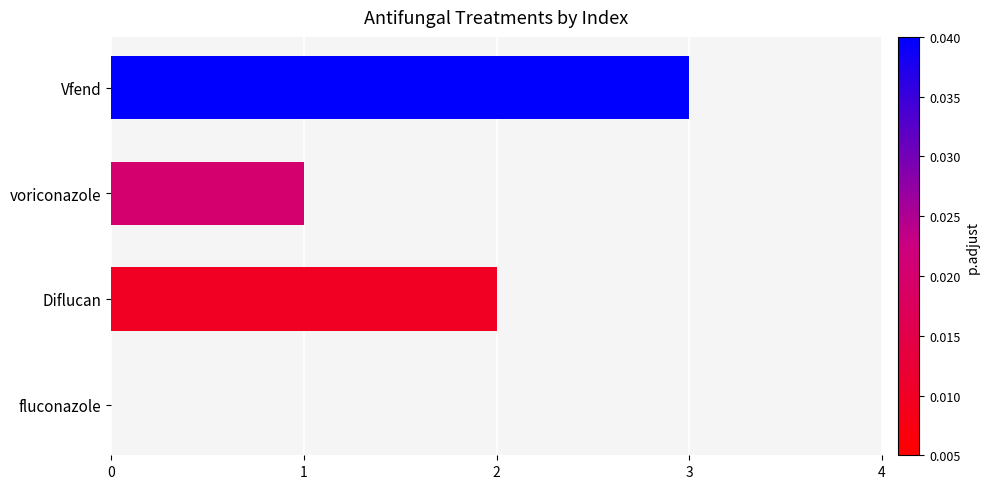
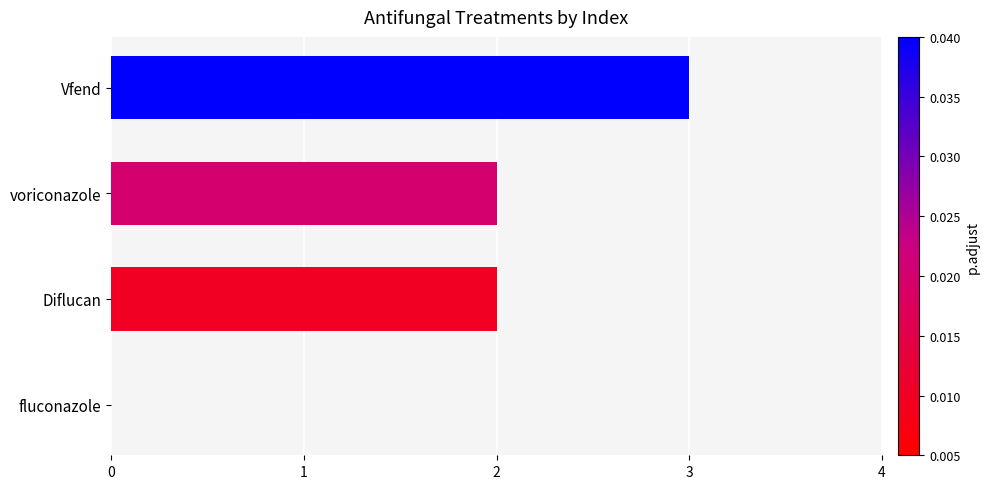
voriconazole: 1 -> 2
